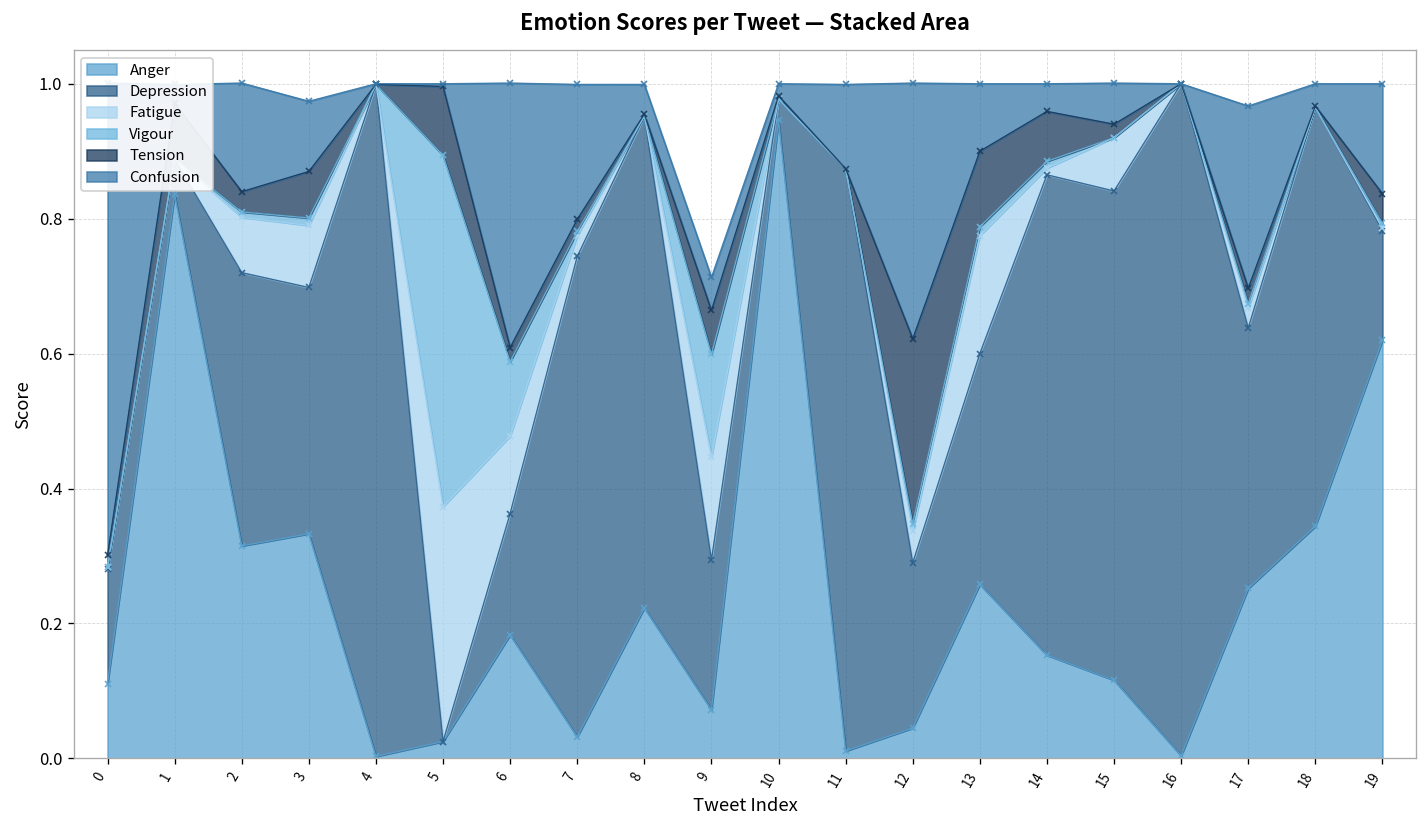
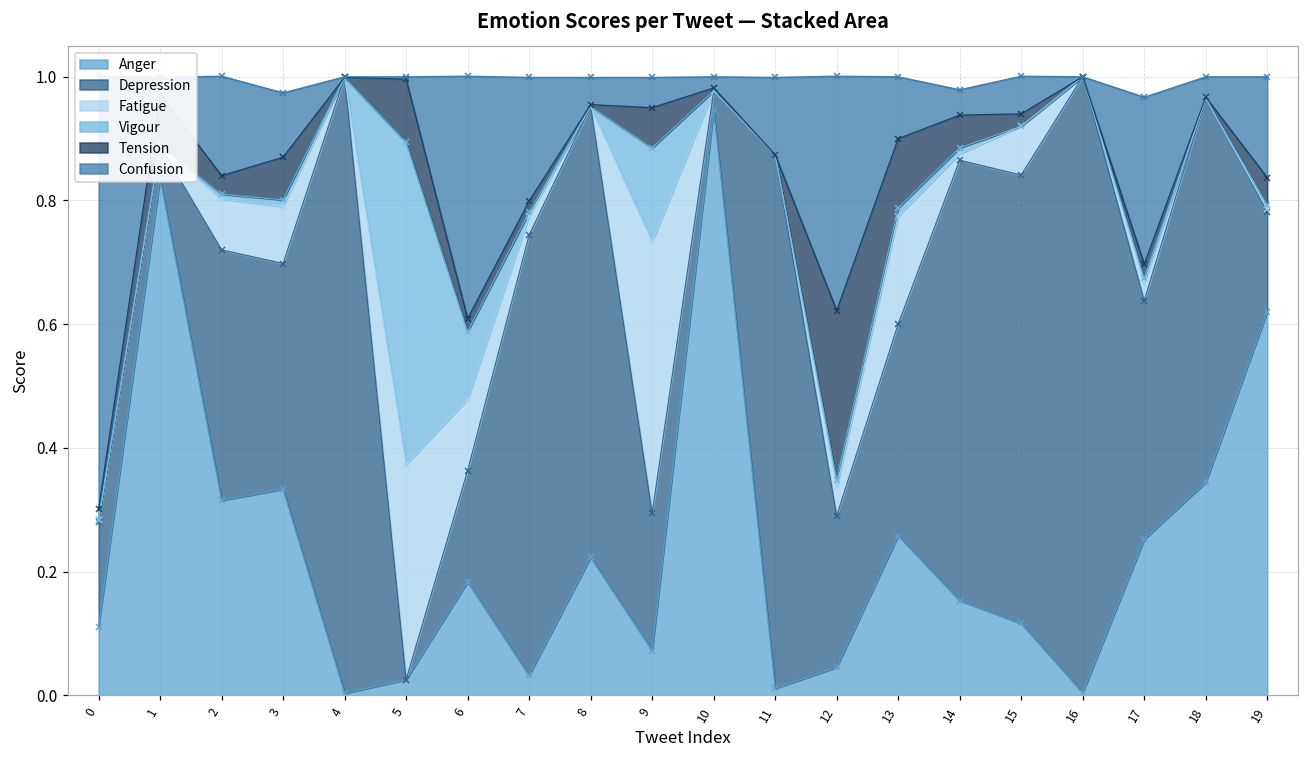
Fatigue, 9: 0.15 -> 0.44
Tension, 14: 0.07 -> 0.05
